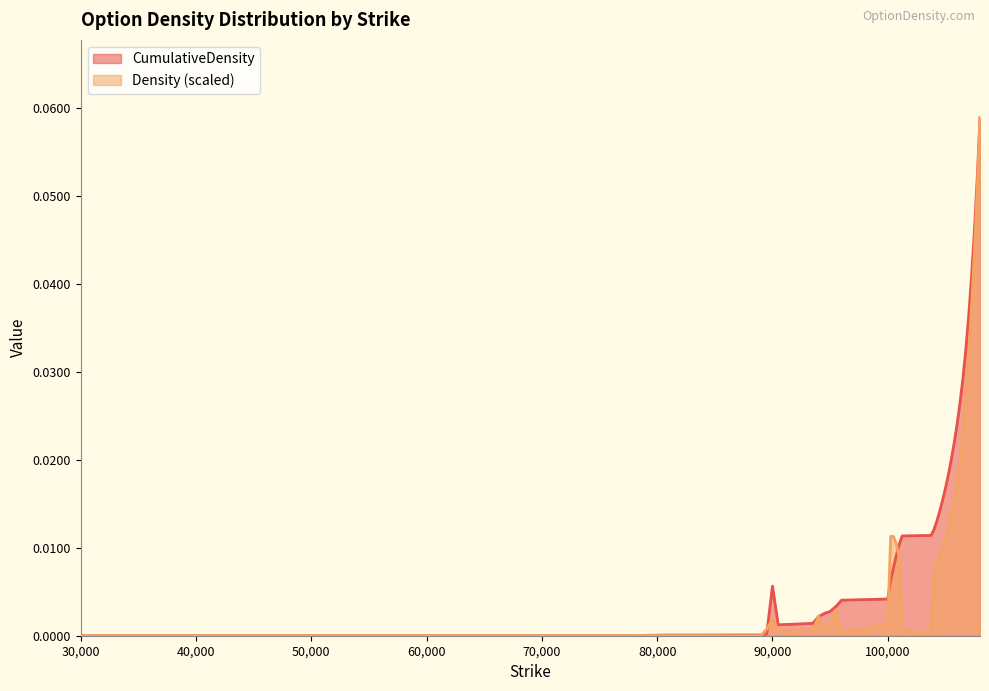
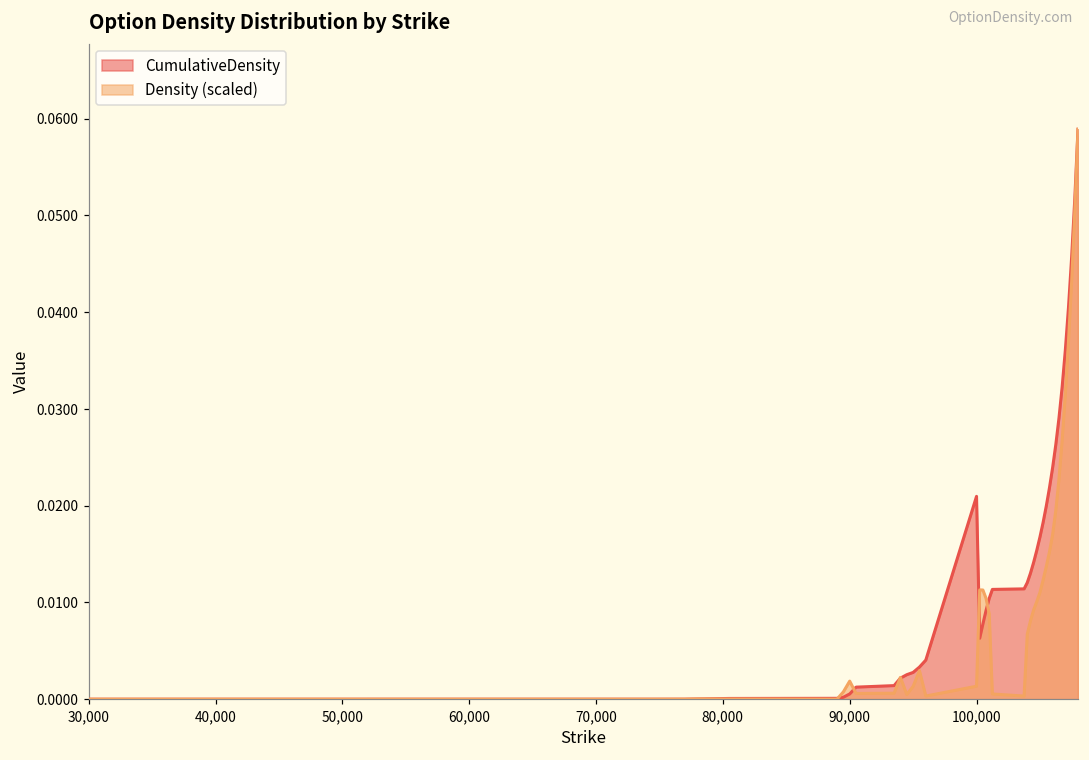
CumulativeDensity, 90,000: 0.006 -> 0.001
CumulativeDensity, 100,000: 0.004 -> 0.021
